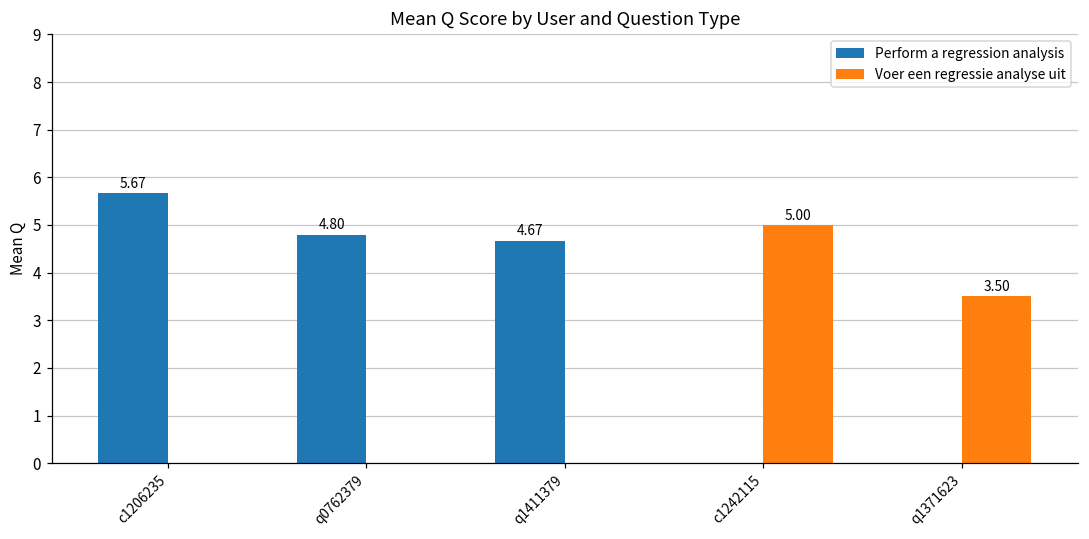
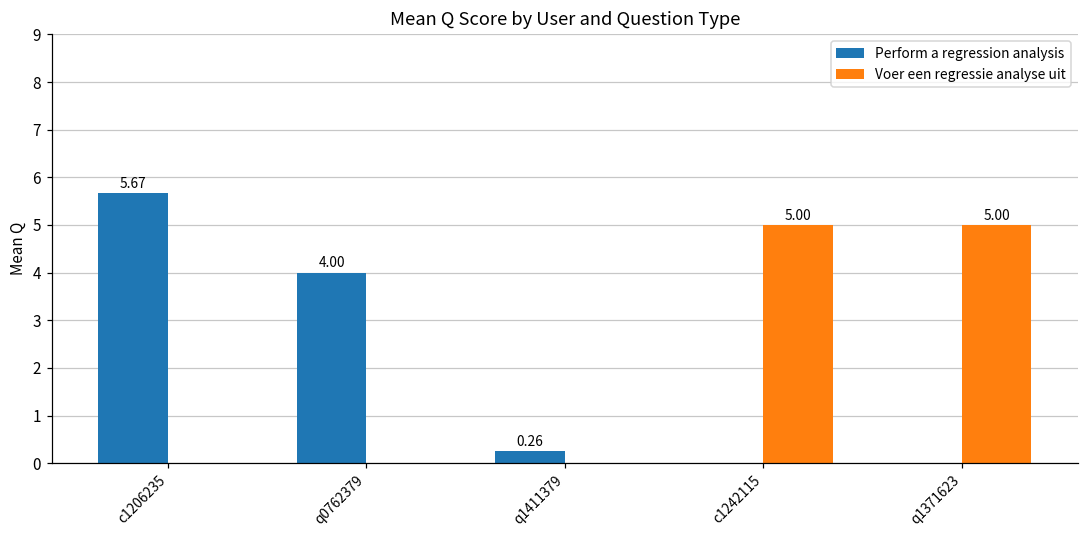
Perform a regression analysis, q0762379: 4.80 -> 4.00
Perform a regression analysis, q1411379: 4.67 -> 0.26
Voer een regressie analyse uit, q1371623: 3.50 -> 5.00
